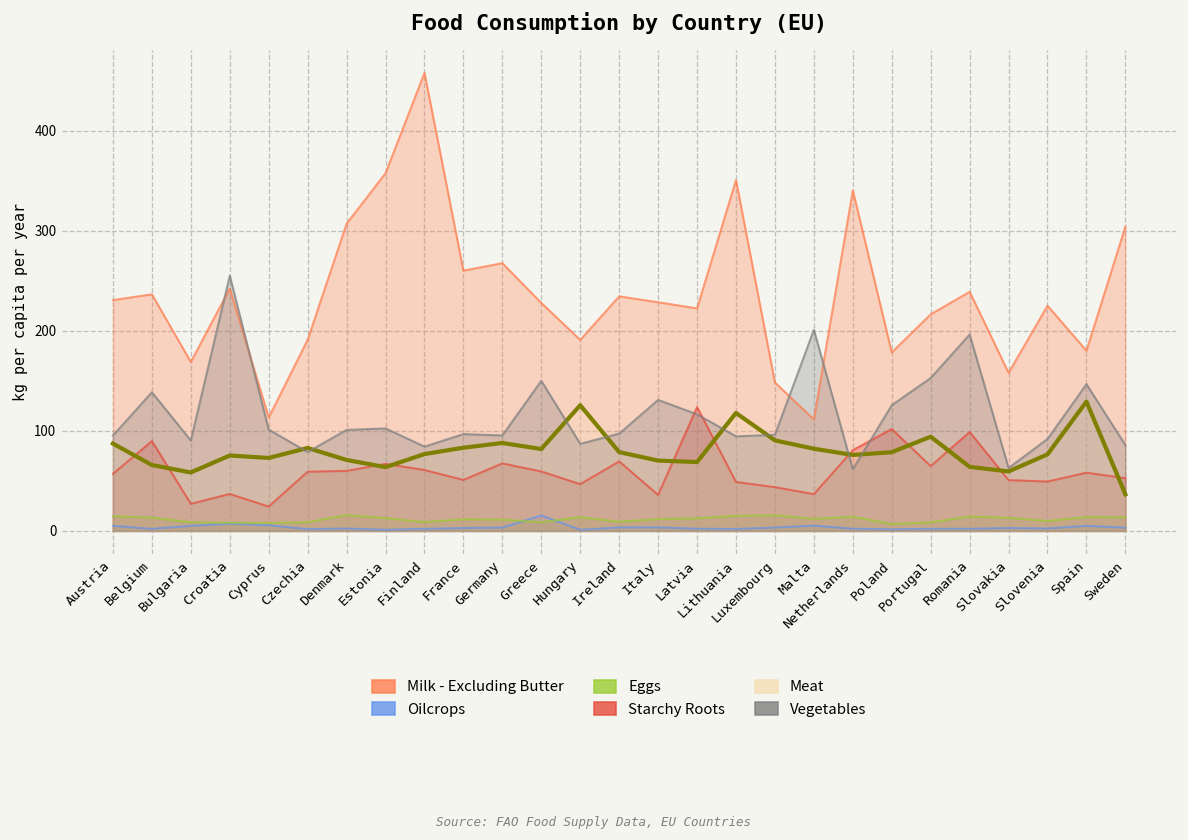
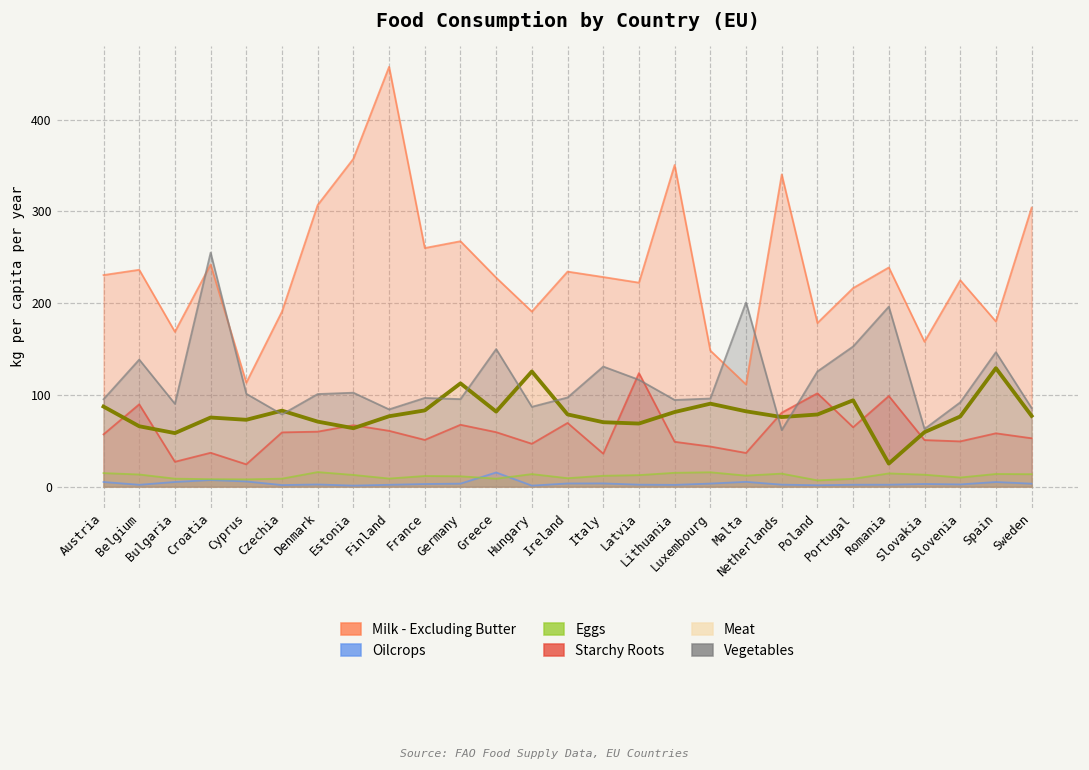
Meat, Germany: 90 -> 110
Meat, Lithuania: 120 -> 80
Meat, Romania: 60 -> 30
Meat, Sweden: 40 -> 80
